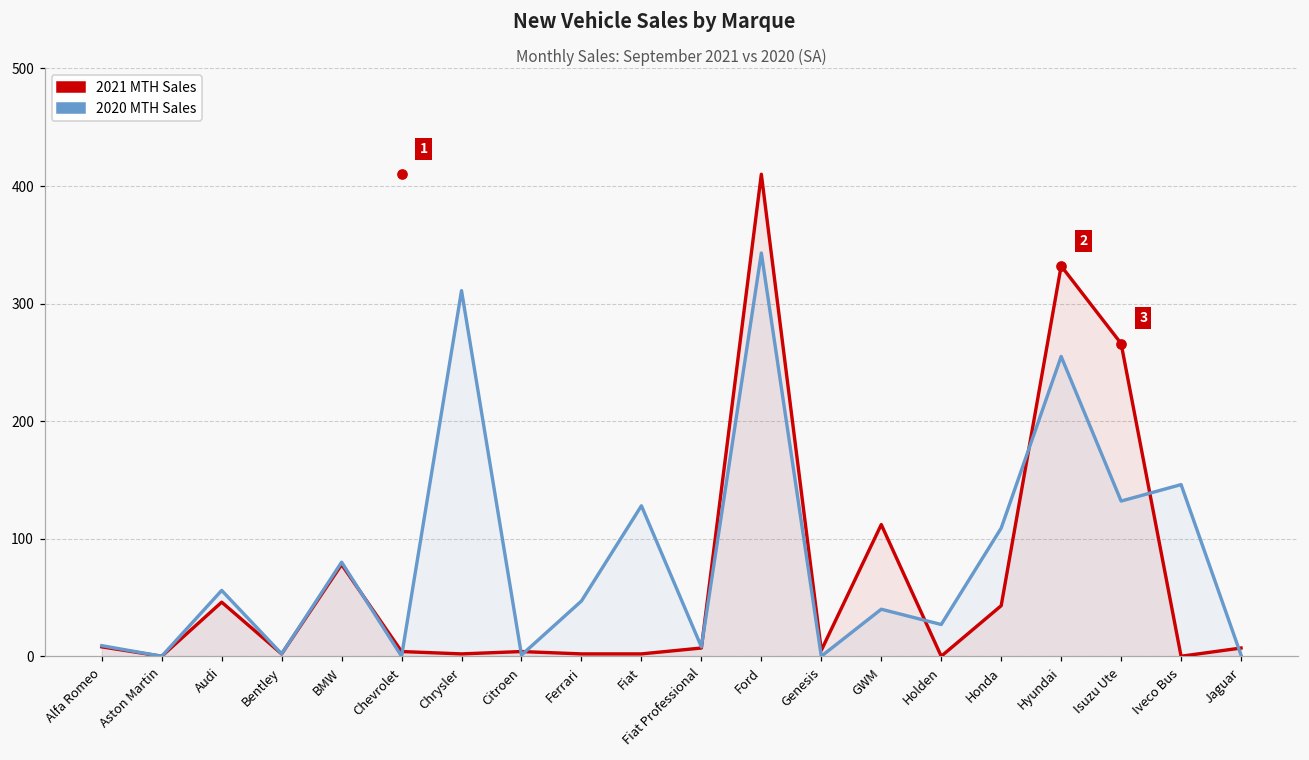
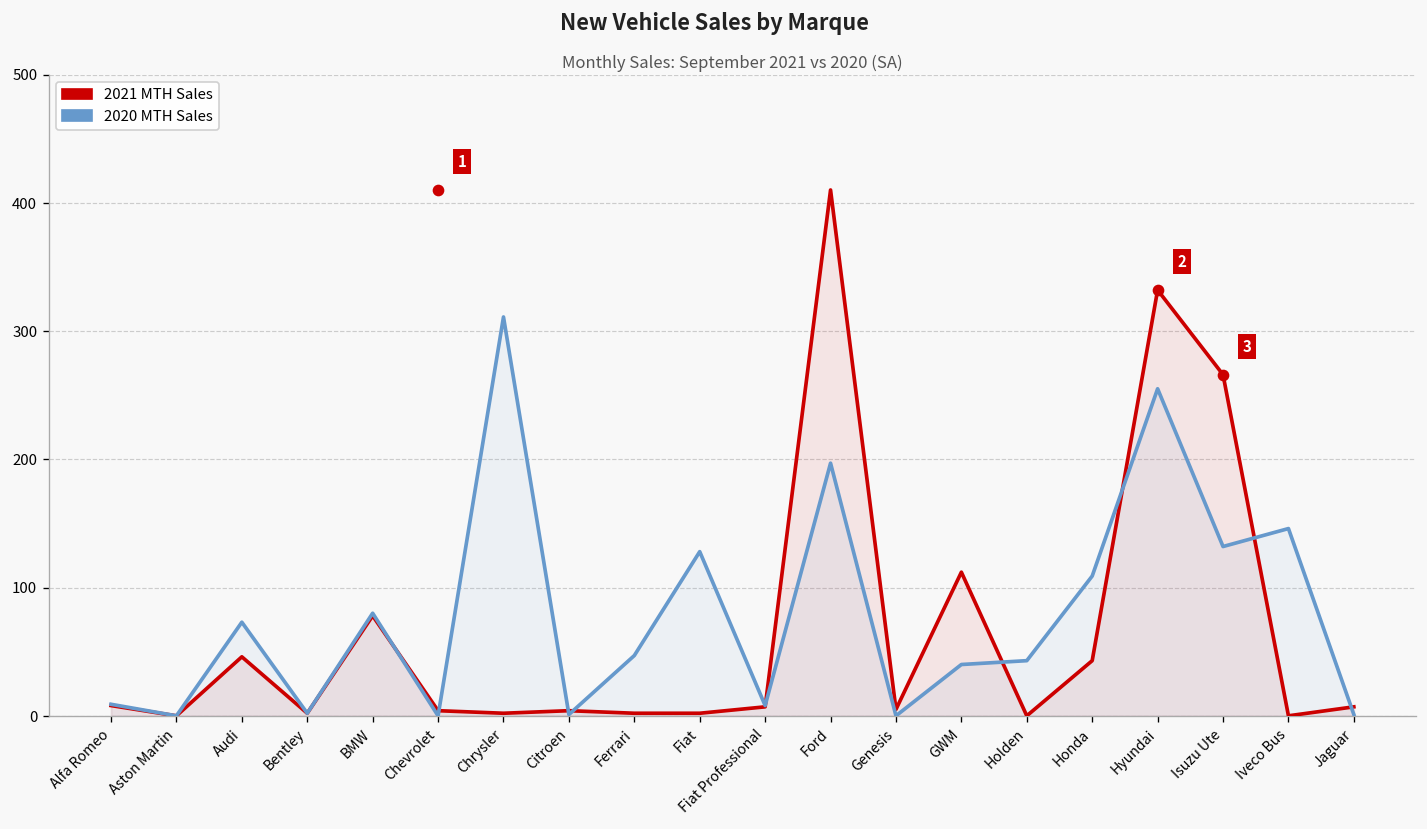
2020 MTH Sales, Audi: 56 -> 73
2020 MTH Sales, Ford: 343 -> 197
2020 MTH Sales, Holden: 27 -> 43
